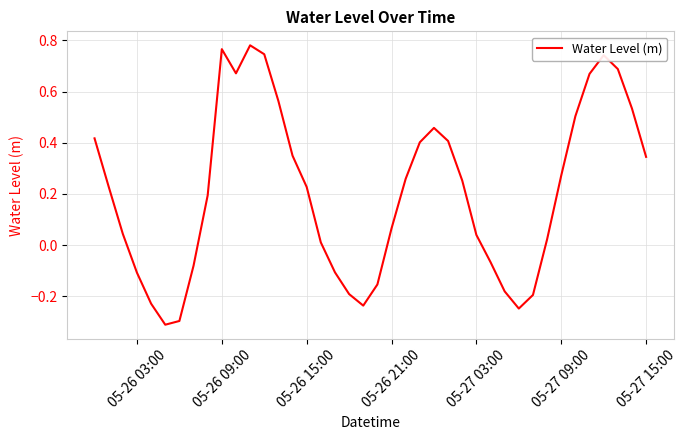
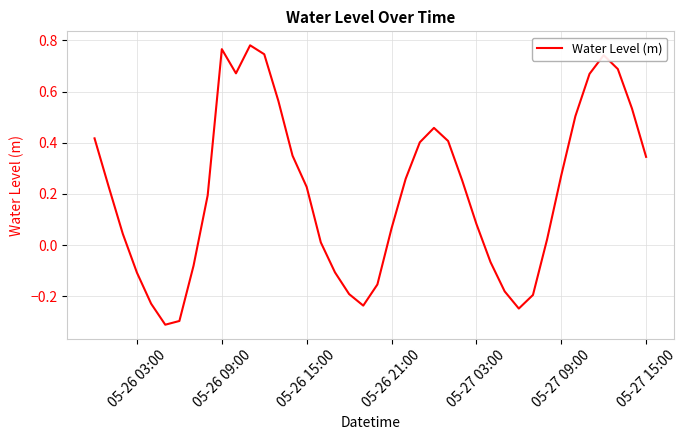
05-27 03:00: 0.04 -> 0.08
